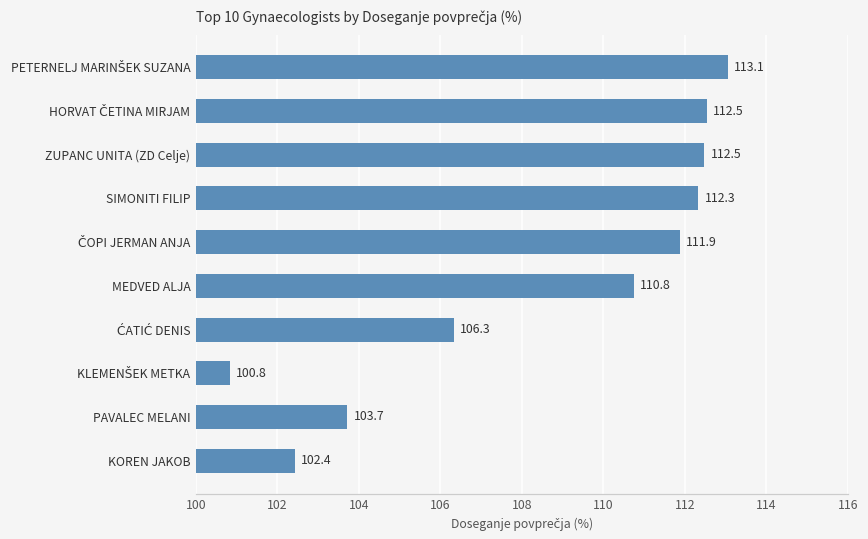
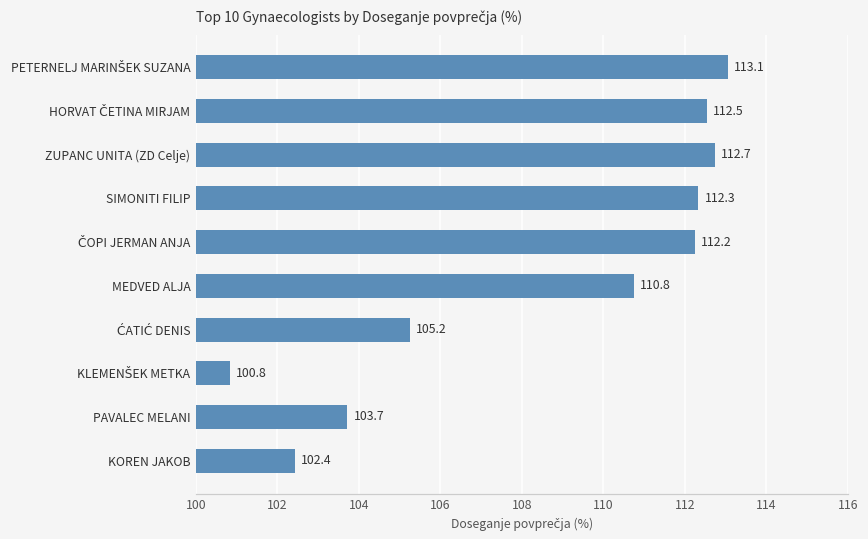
ZUPANC UNITA (ZD Celje): 112.5 -> 112.7
ČOPI JERMAN ANJA: 111.9 -> 112.2
ĆATIĆ DENIS: 106.3 -> 105.2
